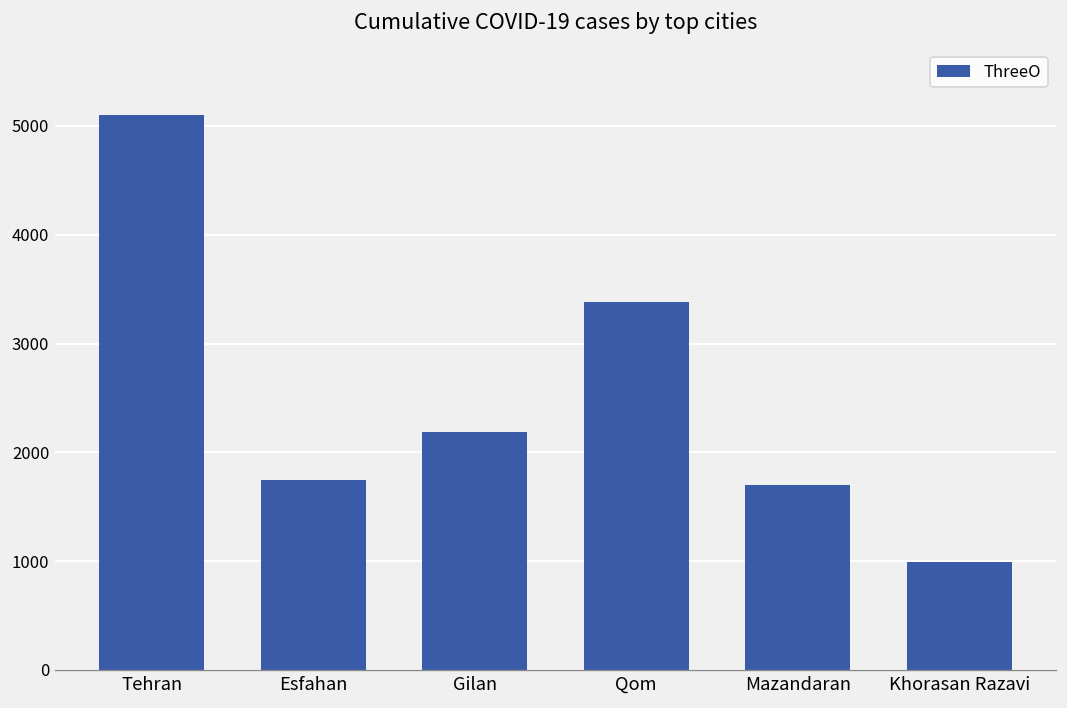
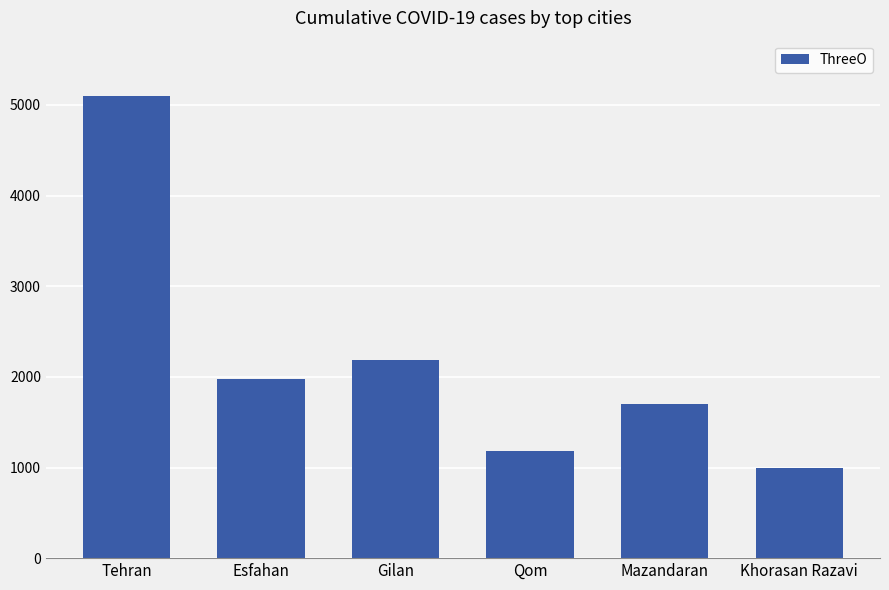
Esfahan: 1700 -> 2000
Qom: 3400 -> 1200
